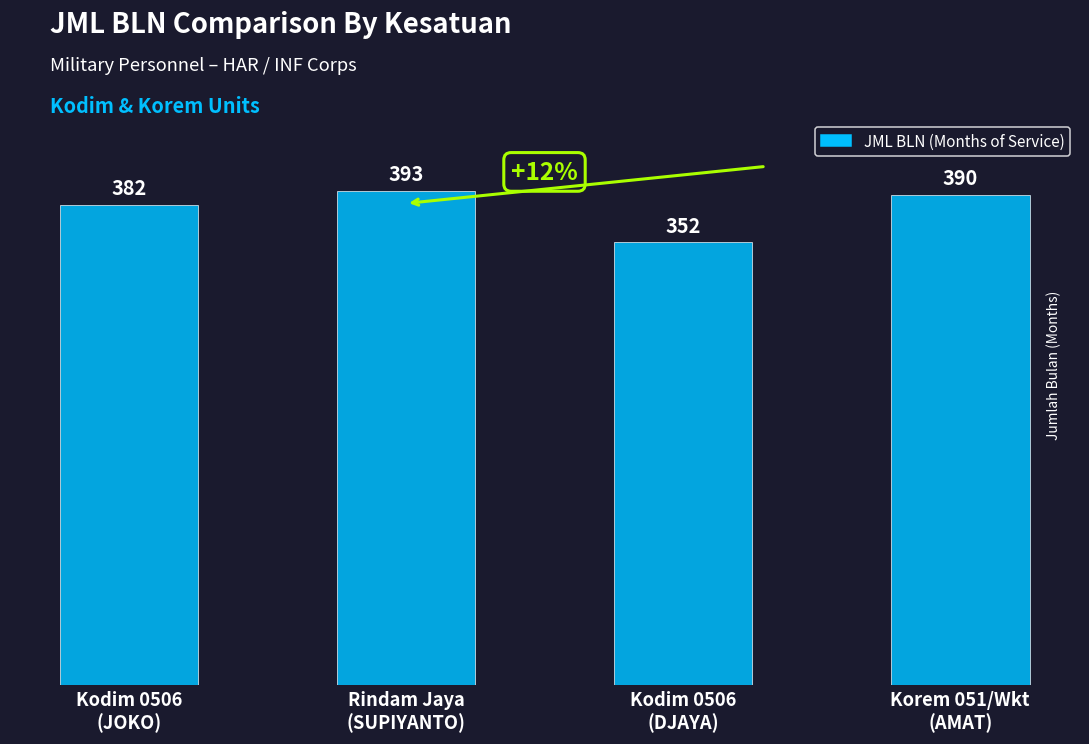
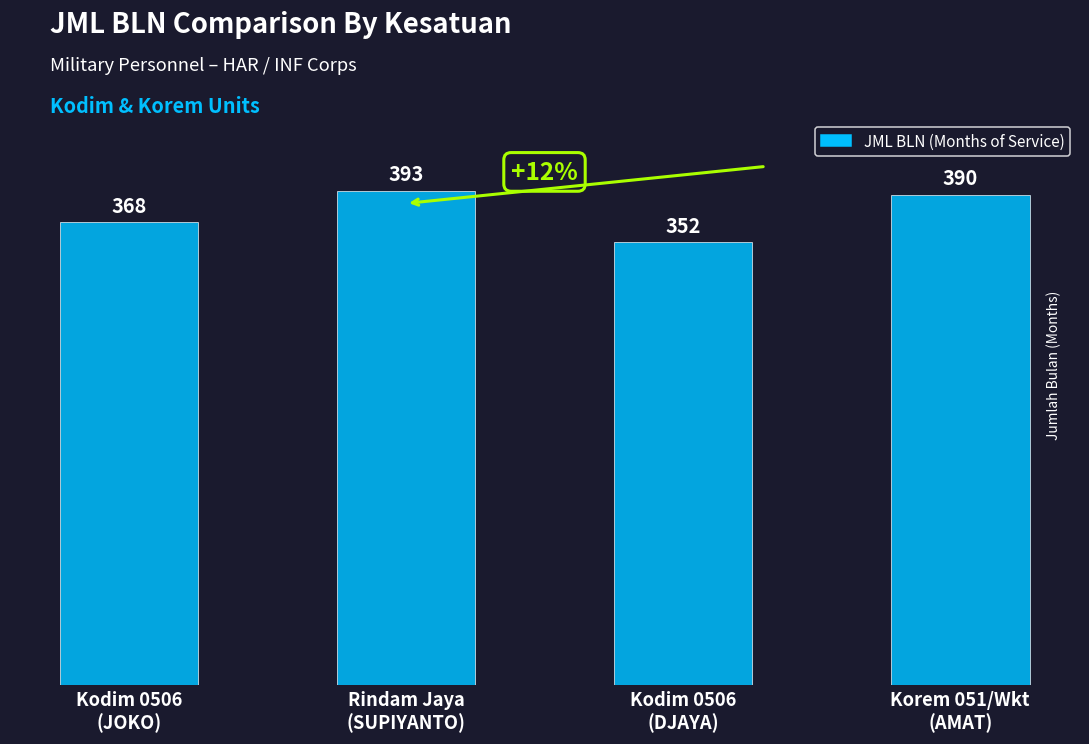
Kodim 0506 (JOKO): 382 -> 368
